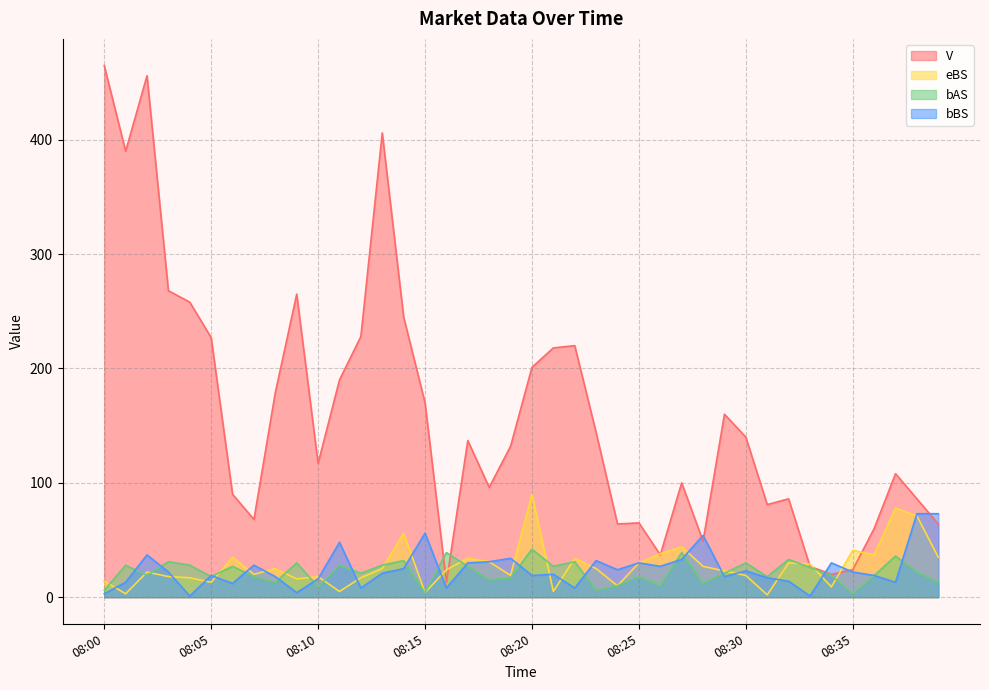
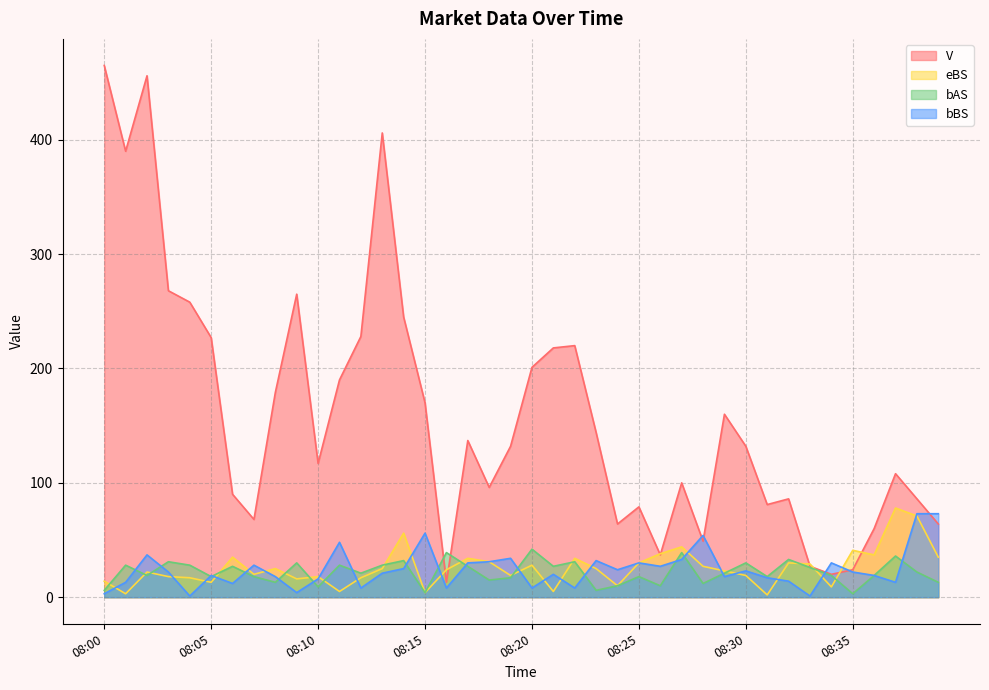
eBS, 08:20: 90 -> 28
bBS, 08:20: 19 -> 8
V, 08:25: 65 -> 79
V, 08:30: 140 -> 132
